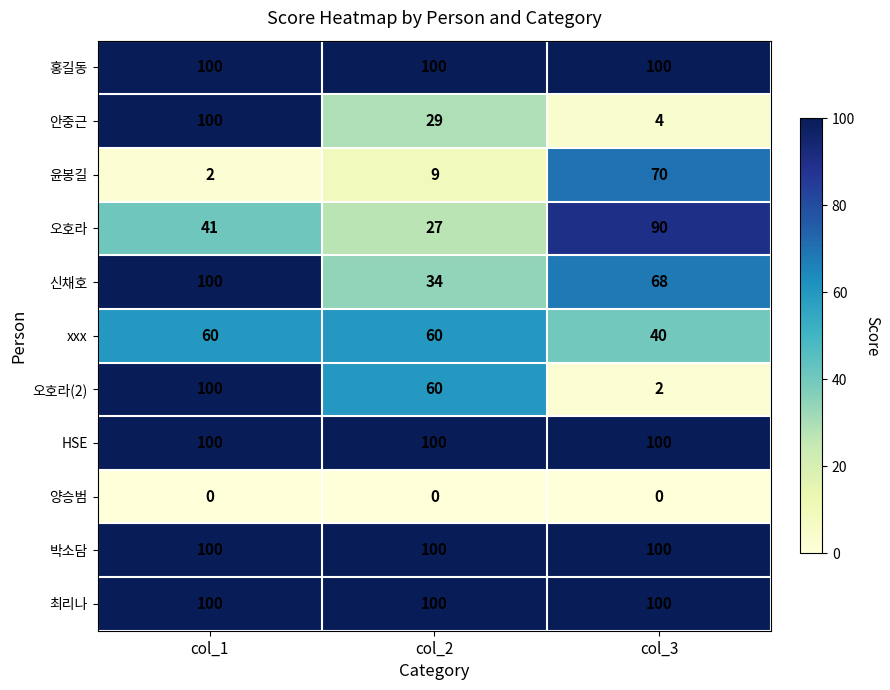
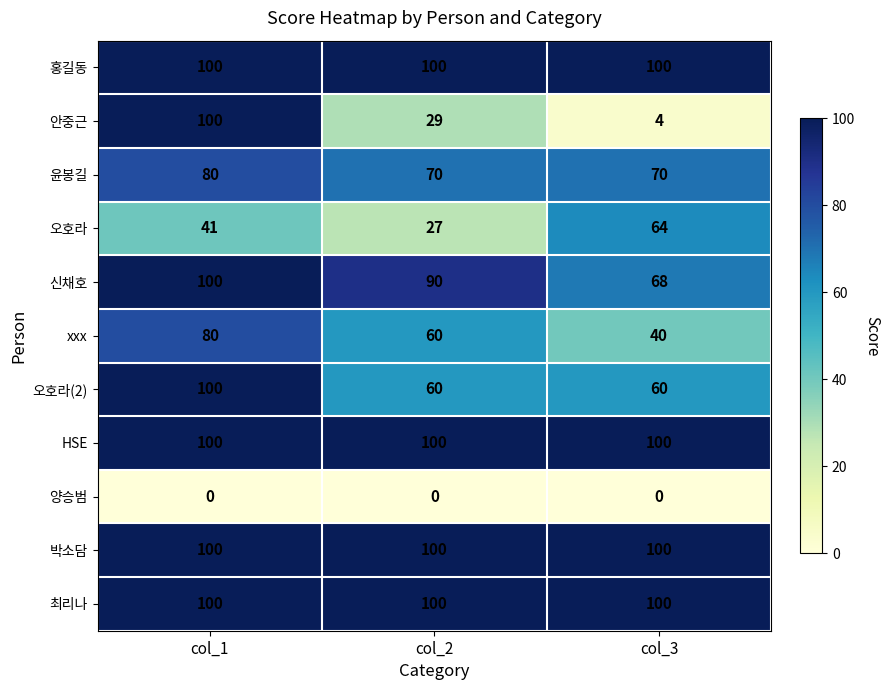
윤봉길, col_1: 2 -> 80
윤봉길, col_2: 9 -> 70
오호라, col_3: 90 -> 64
신채호, col_2: 34 -> 90
xxx, col_1: 60 -> 80
오호라(2), col_3: 2 -> 60
